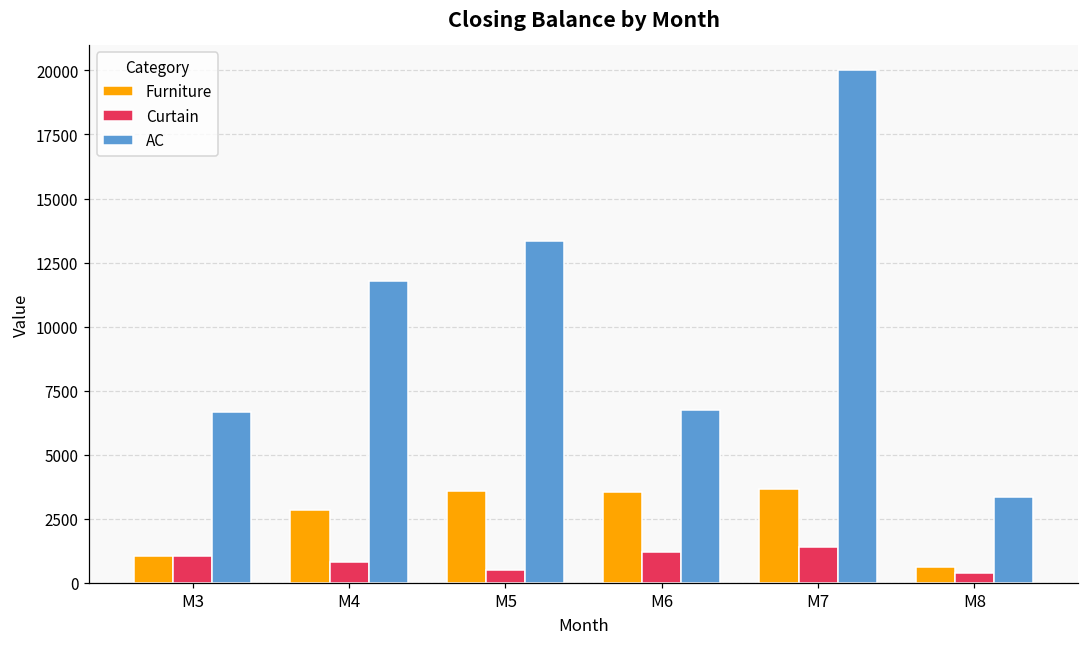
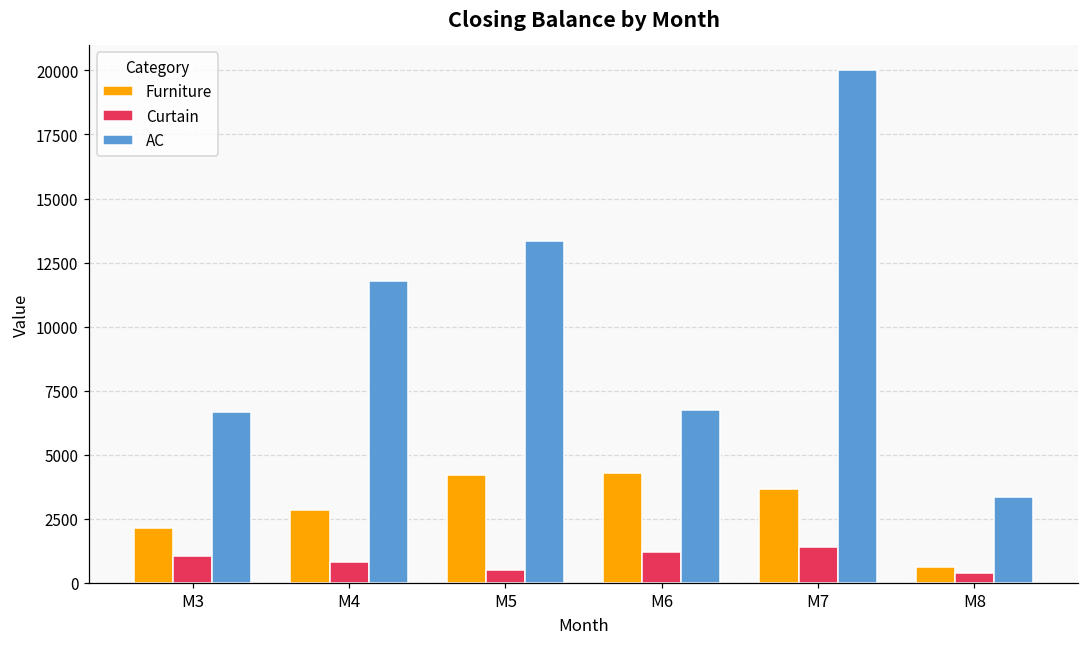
Furniture, M3: 1000 -> 2100
Furniture, M5: 3600 -> 4200
Furniture, M6: 3600 -> 4300
